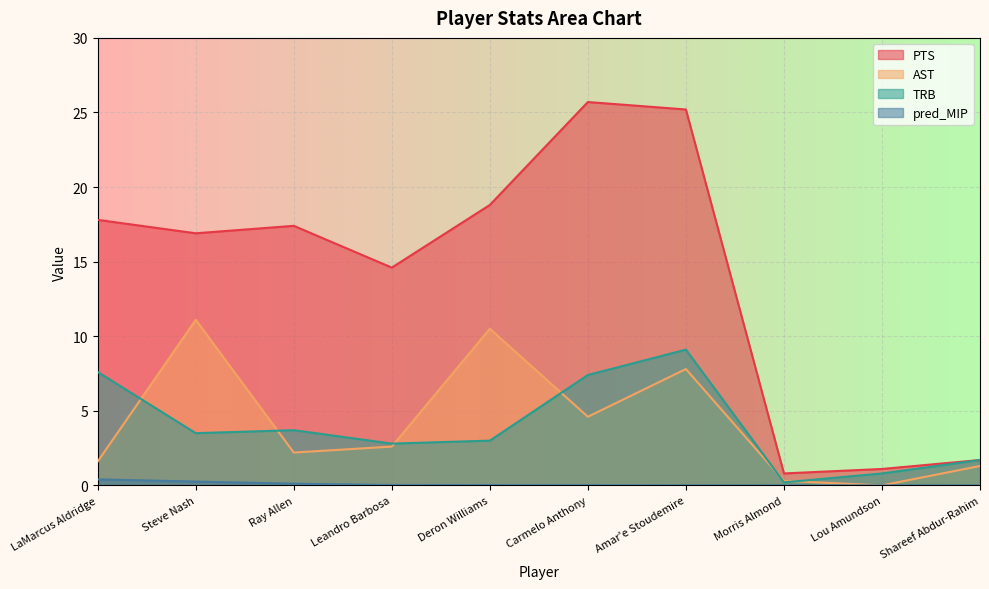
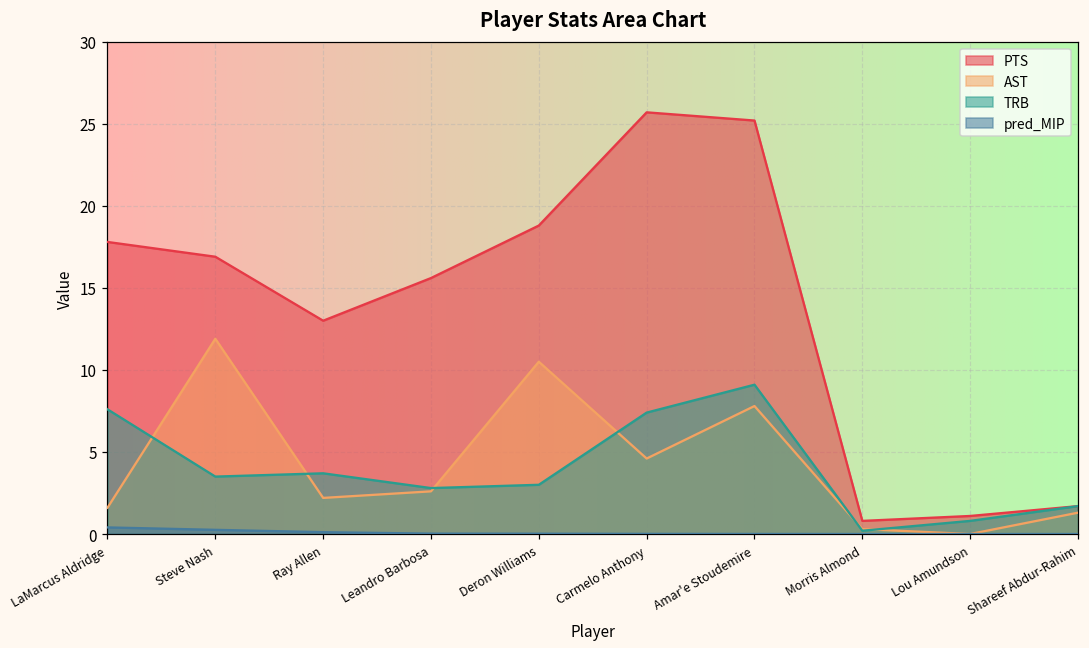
AST, Steve Nash: 11.1 -> 11.9
PTS, Ray Allen: 17.4 -> 13.0
PTS, Leandro Barbosa: 14.6 -> 15.6
